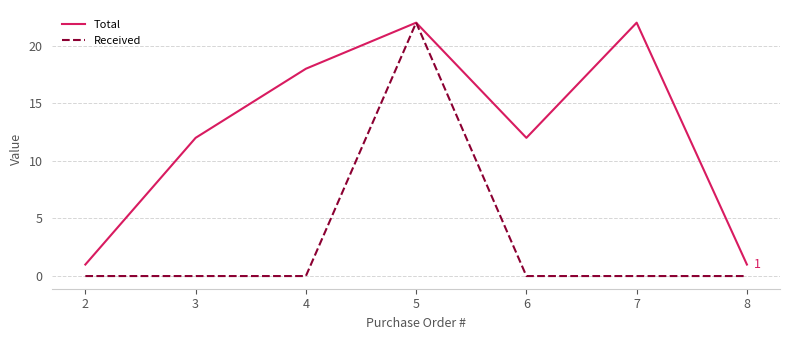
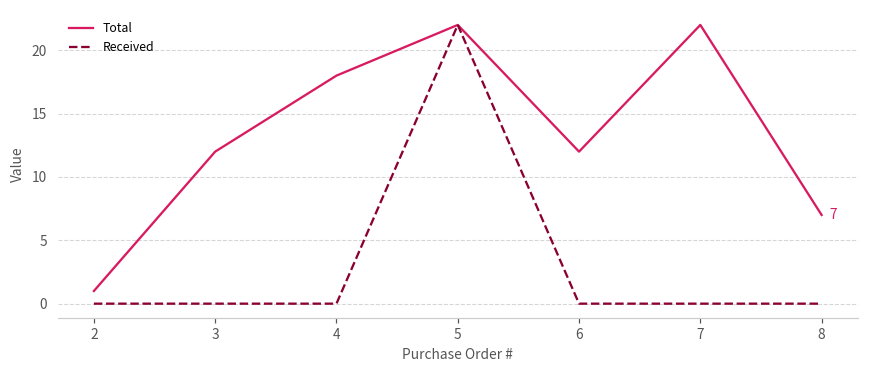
Total, 8: 1 -> 7
